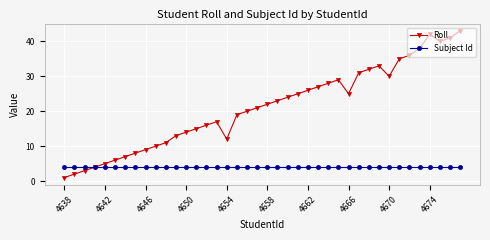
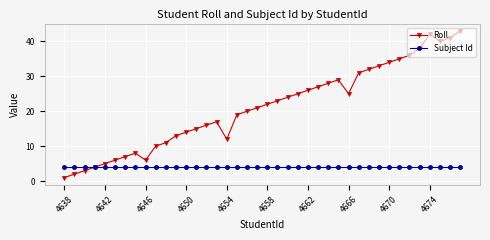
Roll, 4646: 9 -> 6
Roll, 4670: 30 -> 34
